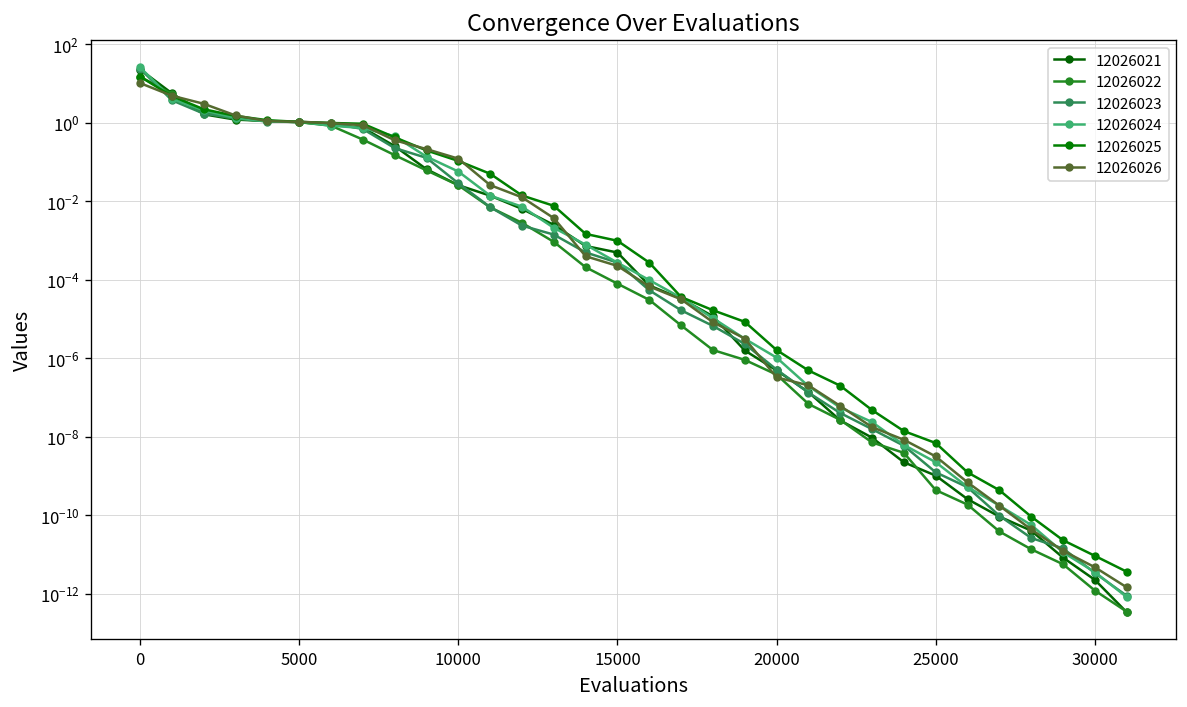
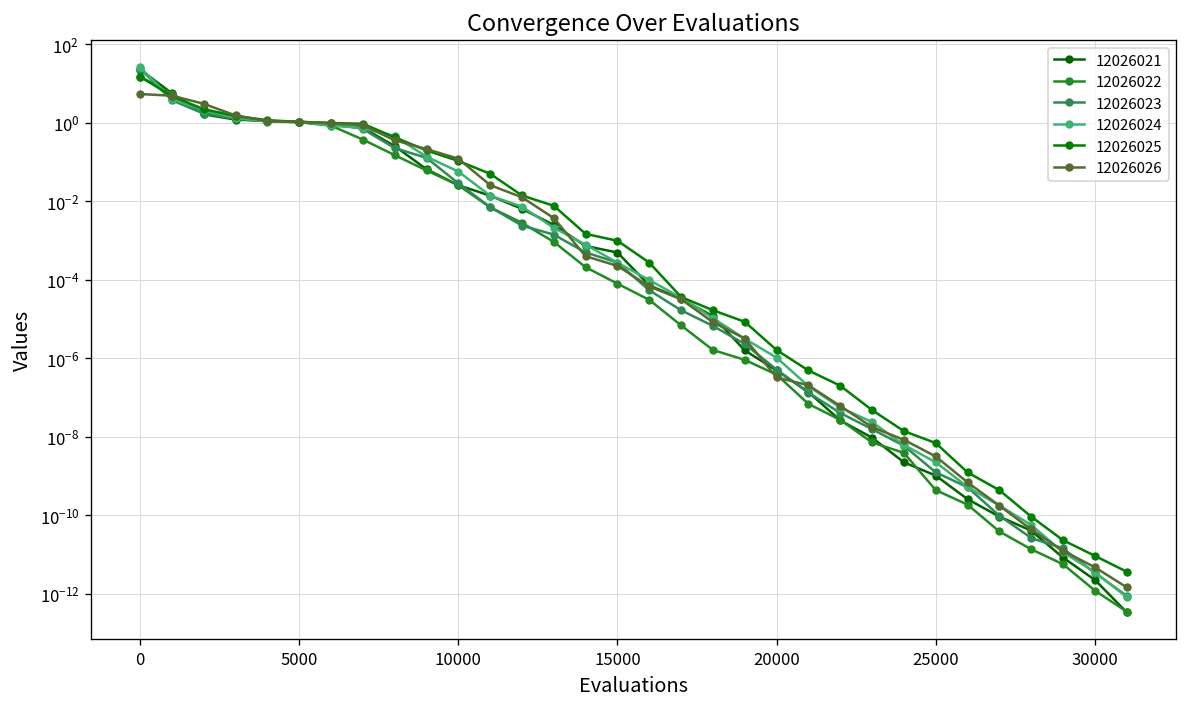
12026026, 0: 10 -> 5
